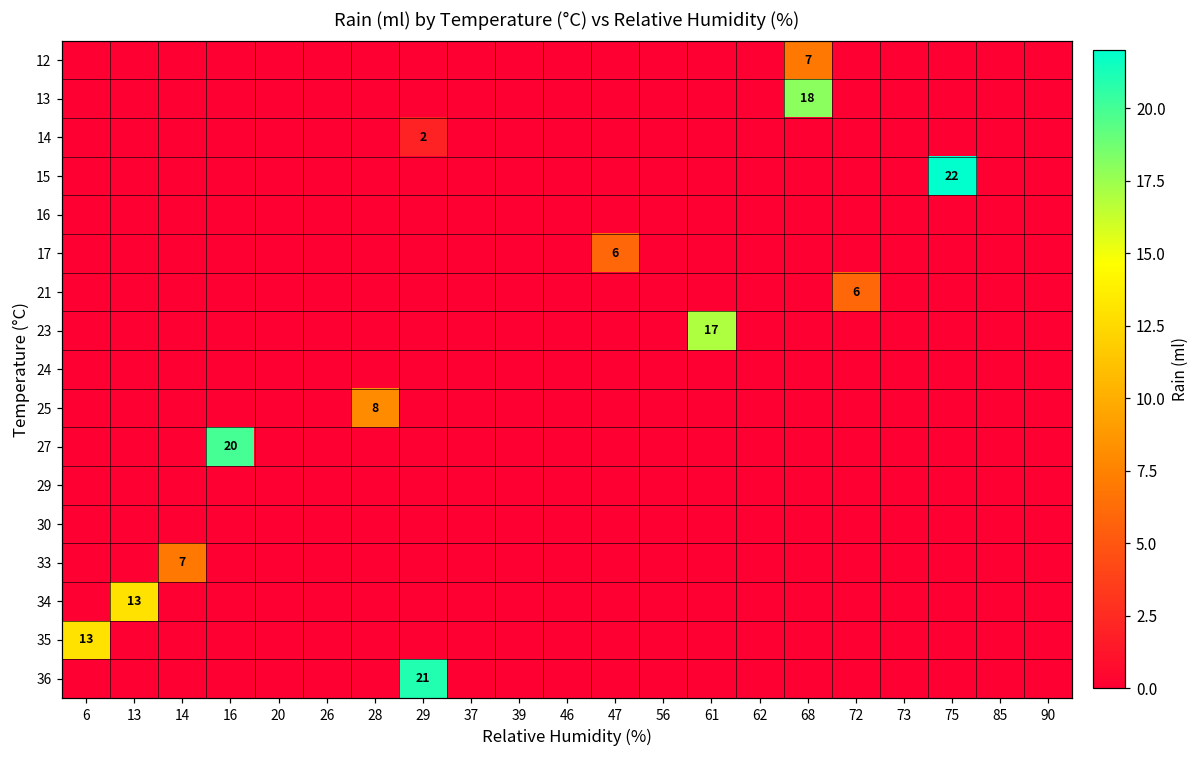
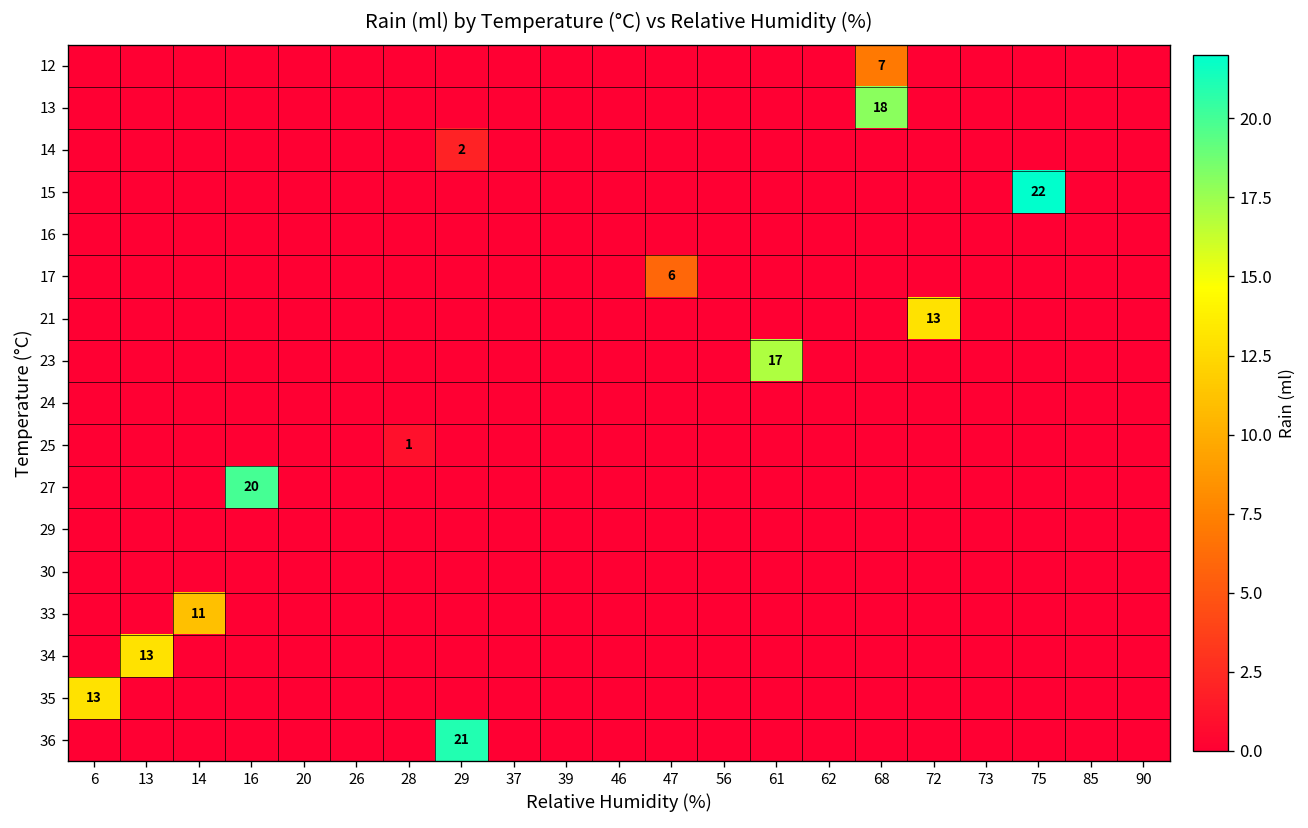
21, 72: 6 -> 13
25, 28: 8 -> 1
33, 14: 7 -> 11
